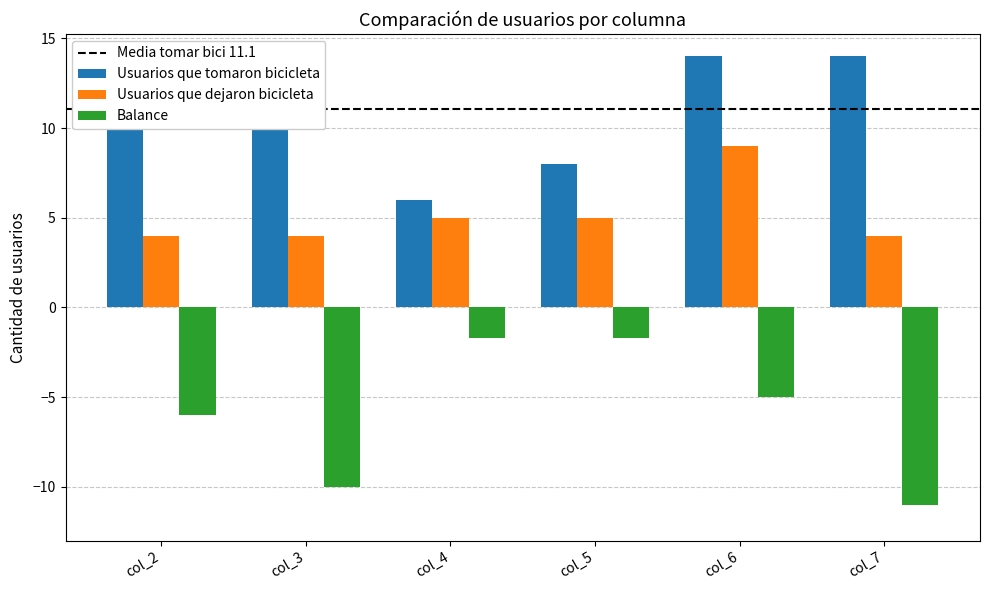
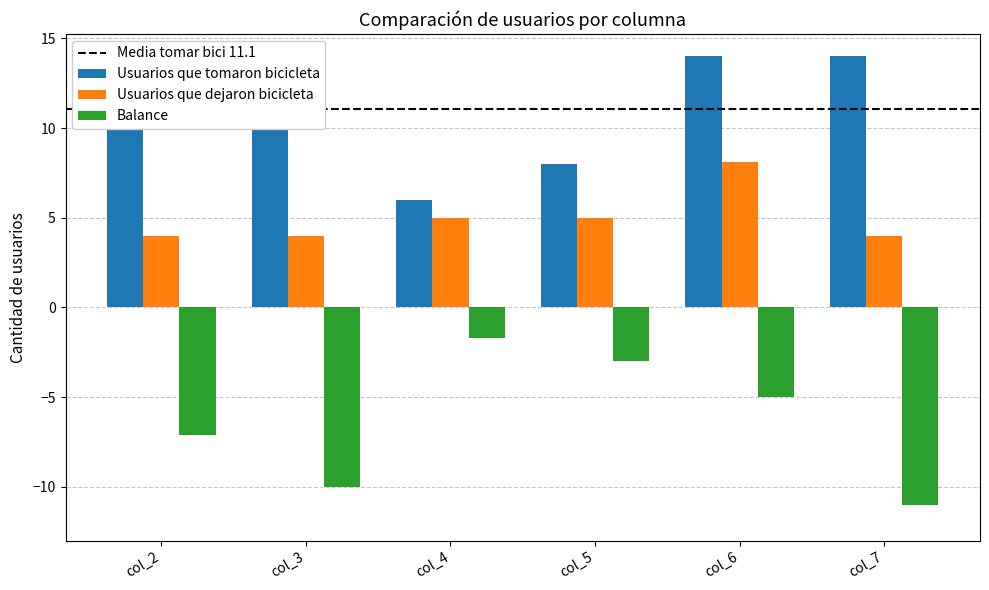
Balance, col_2: -6.0 -> -7.1
Balance, col_5: -1.7 -> -3.0
Usuarios que dejaron bicicleta, col_6: 9.0 -> 8.1
